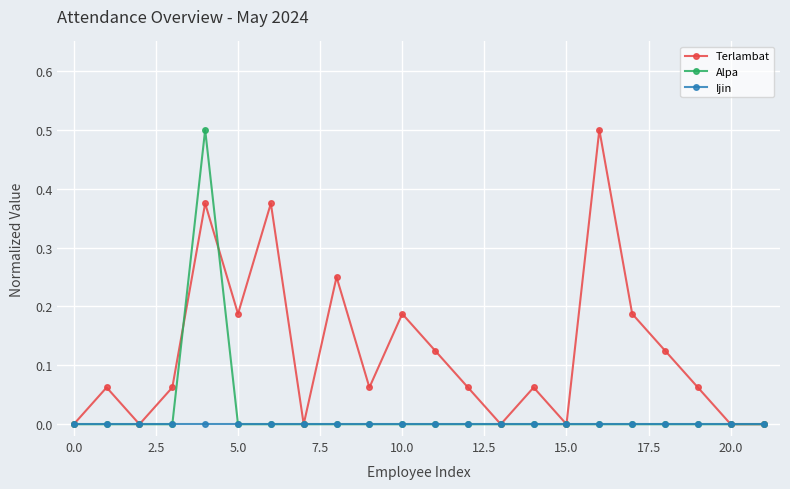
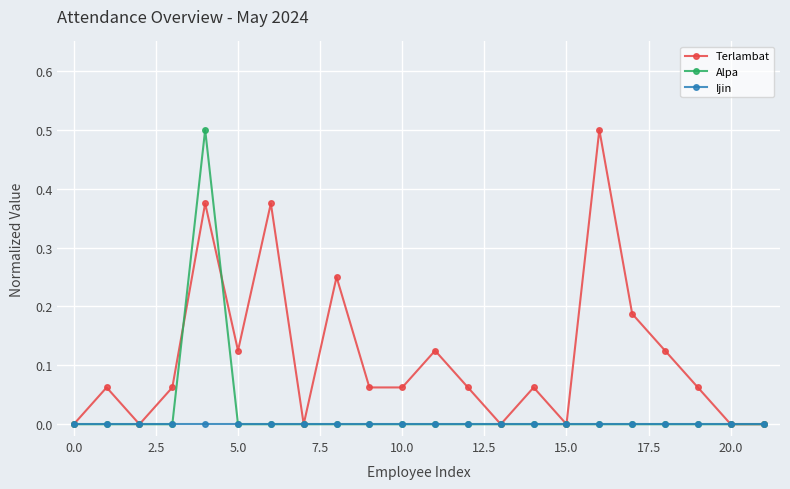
Terlambat, 5.0: 0.19 -> 0.13
Terlambat, 10.0: 0.19 -> 0.06
